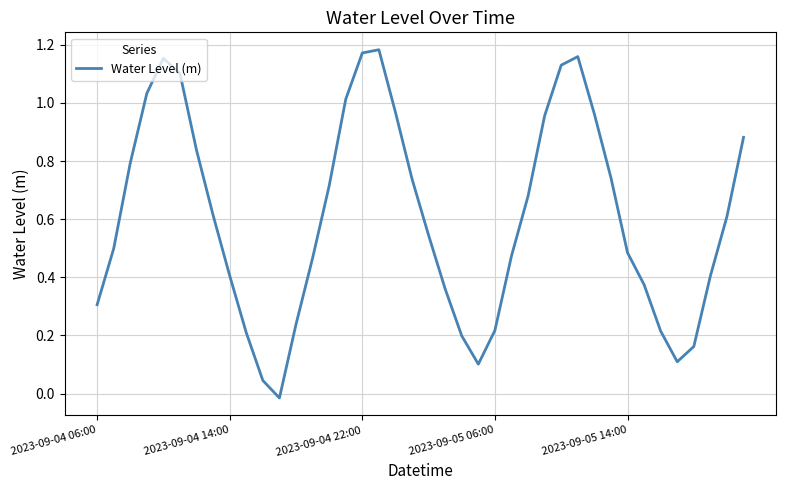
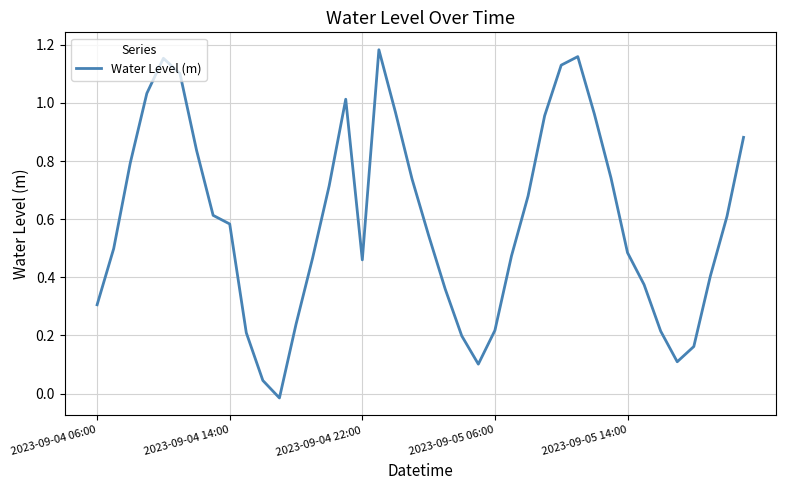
2023-09-04 14:00: 0.41 -> 0.58
2023-09-04 22:00: 1.17 -> 0.46
